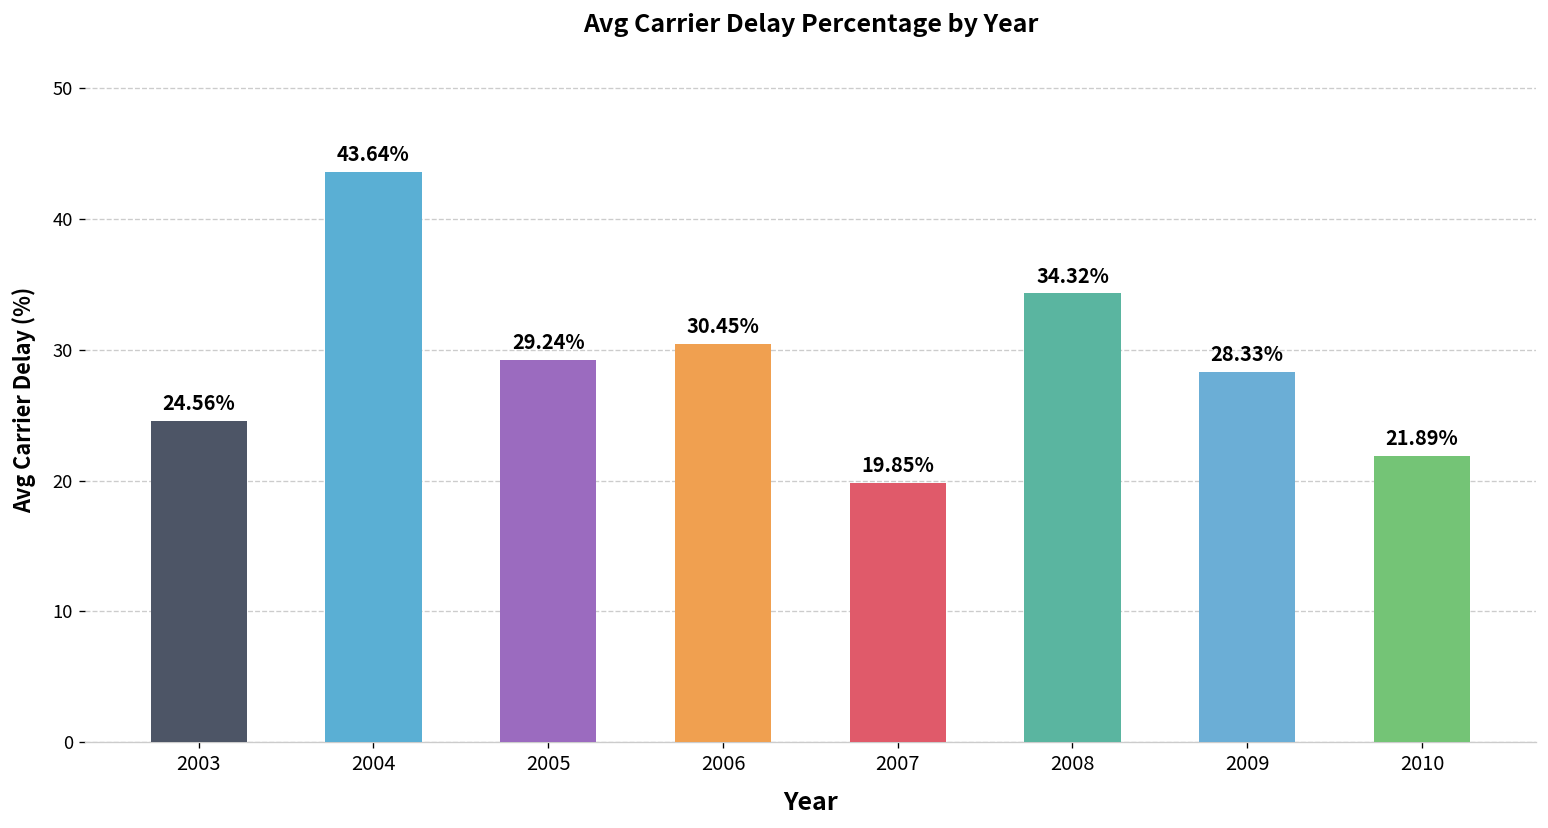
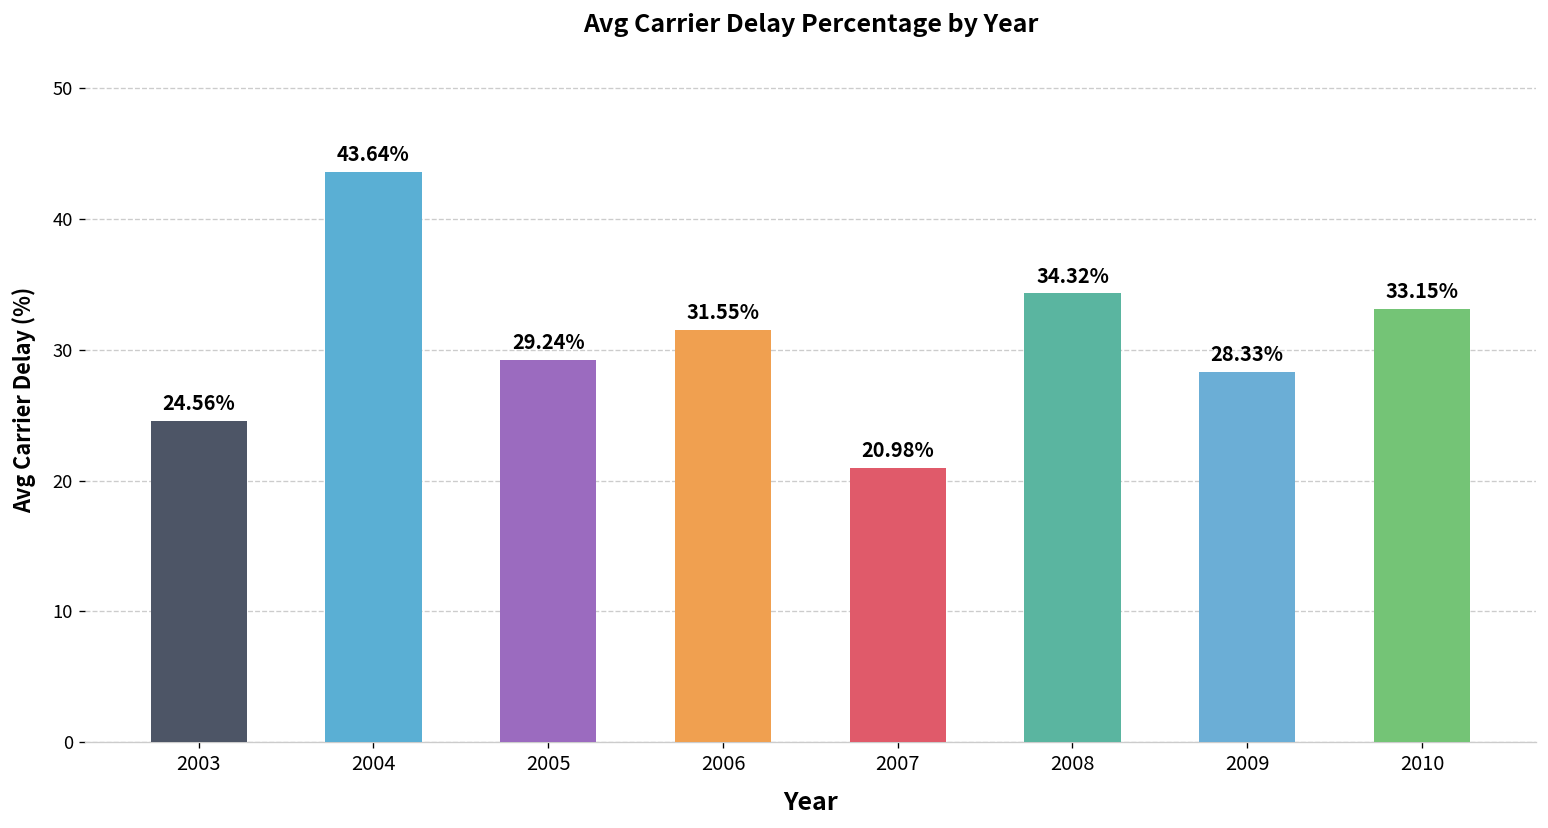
2006: 30.45% -> 31.55%
2007: 19.85% -> 20.98%
2010: 21.89% -> 33.15%
